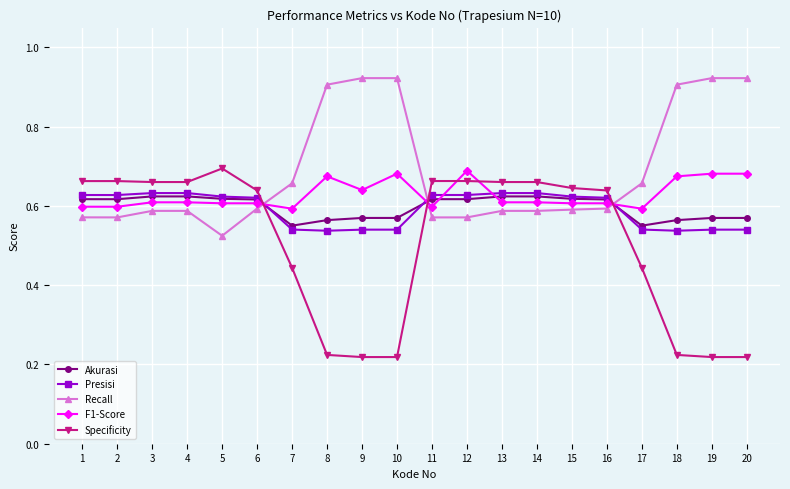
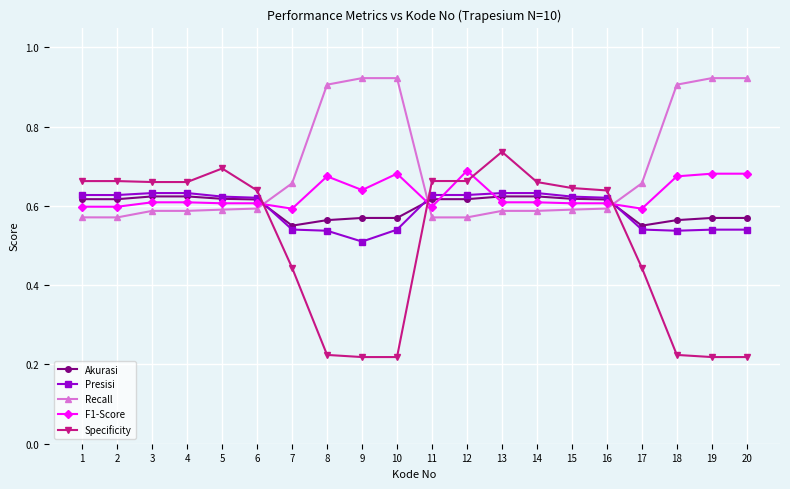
Recall, 5: 0.52 -> 0.59
Presisi, 9: 0.54 -> 0.51
Specificity, 13: 0.66 -> 0.74
